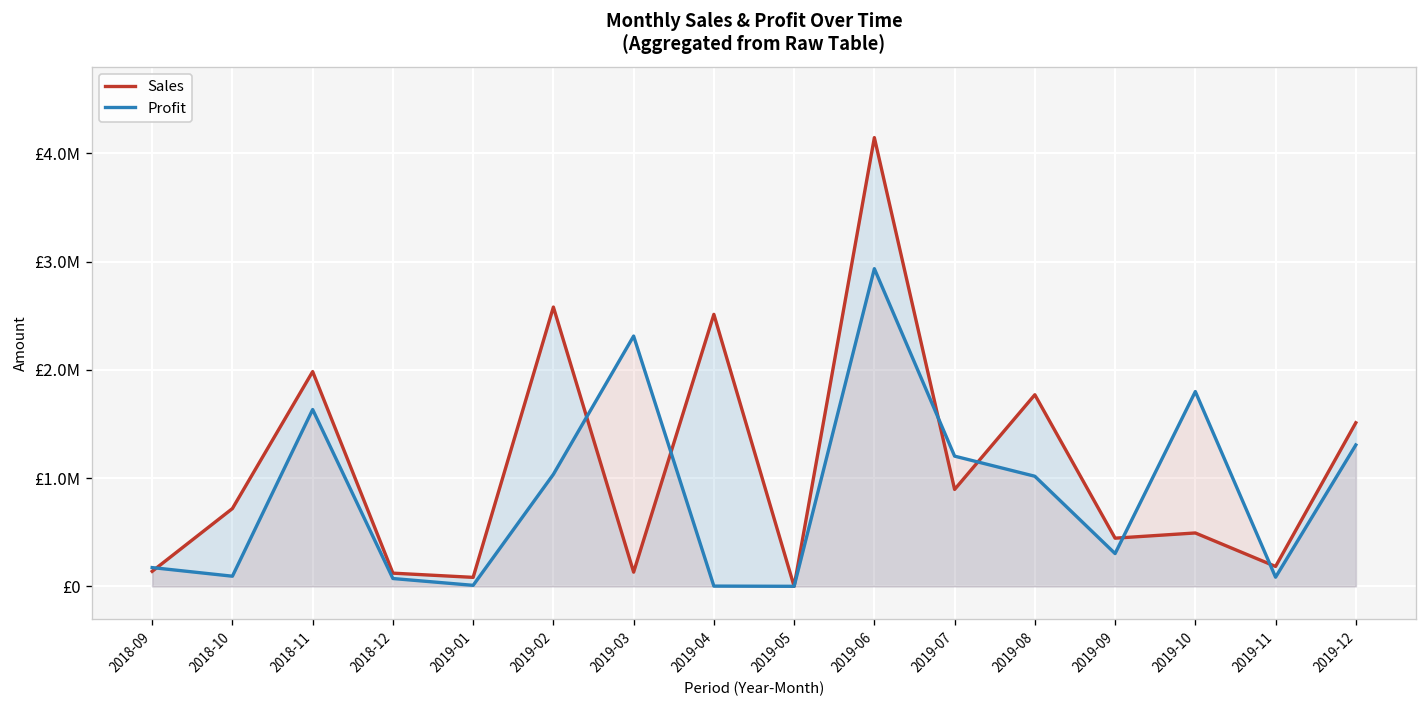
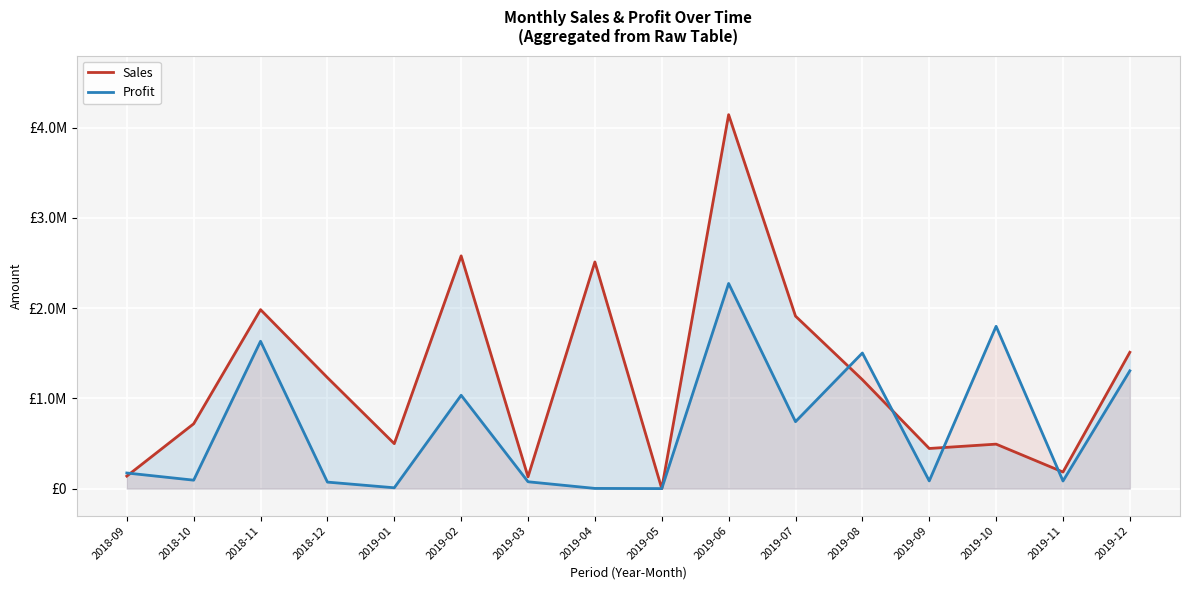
Sales, 2018-12: £100000 -> £1200000
Sales, 2019-01: £100000 -> £500000
Profit, 2019-03: £2300000 -> £100000
Profit, 2019-06: £2900000 -> £2300000
Sales, 2019-07: £900000 -> £1900000
Profit, 2019-07: £1200000 -> £700000
Sales, 2019-08: £1800000 -> £1200000
Profit, 2019-08: £1000000 -> £1500000
Profit, 2019-09: £300000 -> £100000
